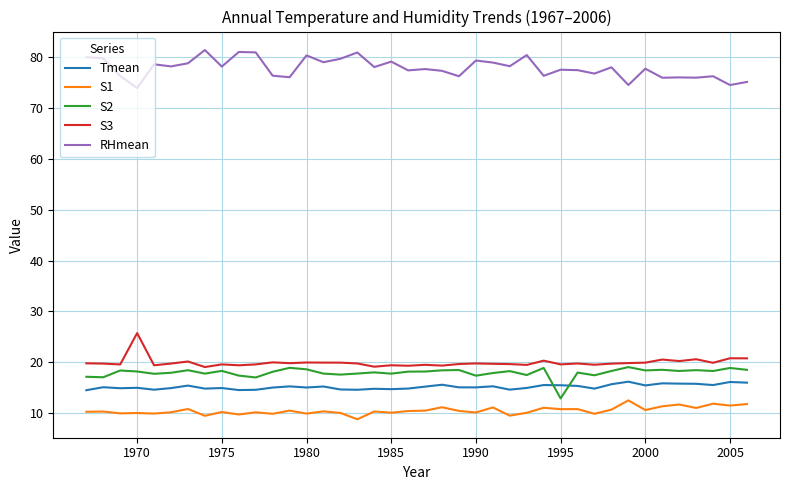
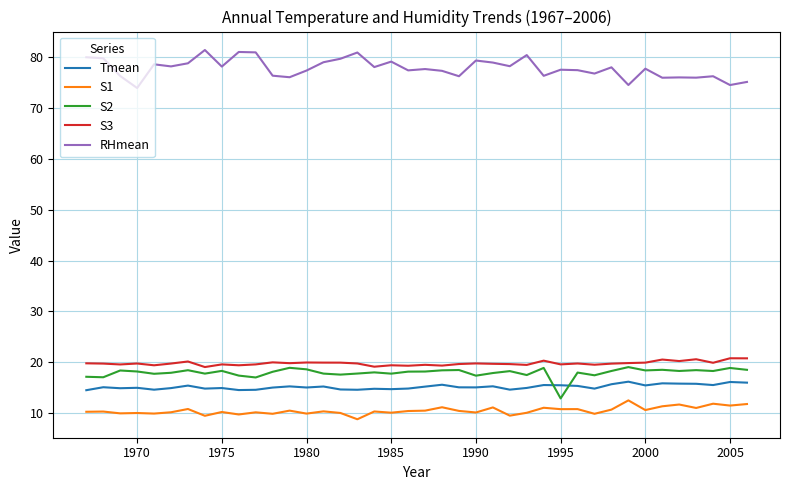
S3, 1970: 26 -> 20
RHmean, 1980: 80 -> 77
